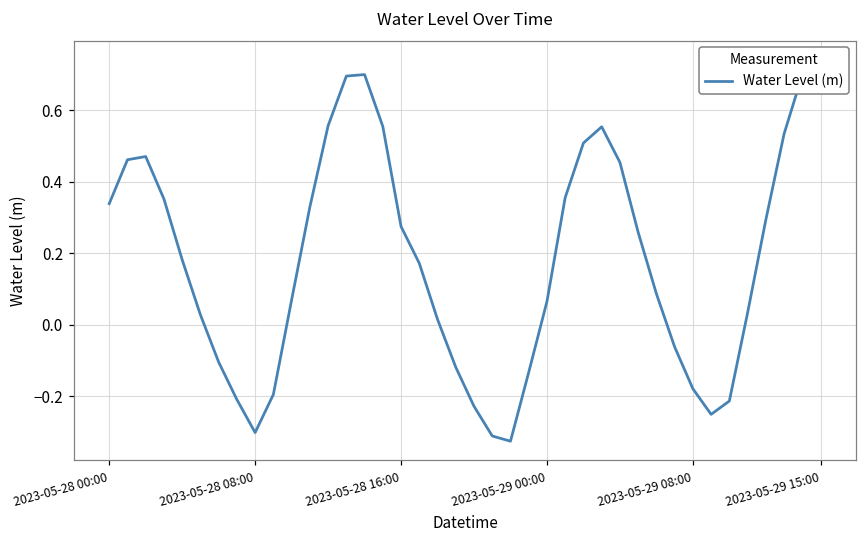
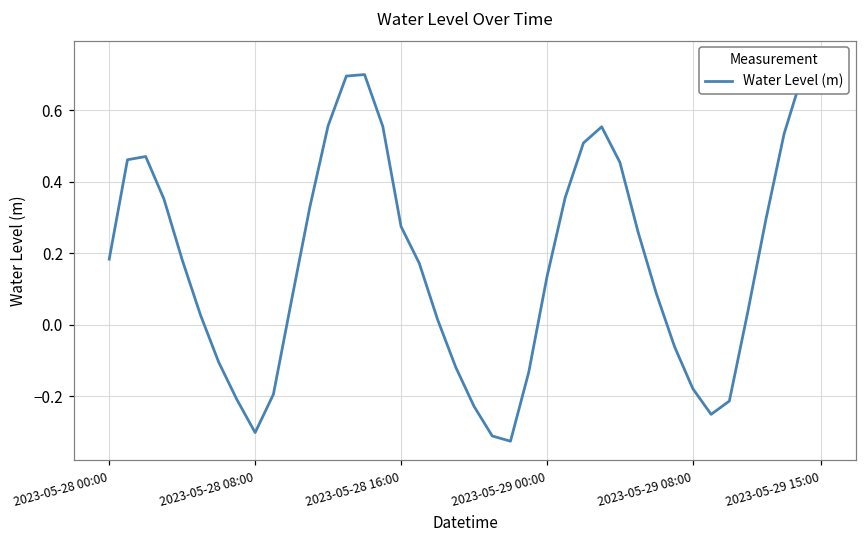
2023-05-28 00:00: 0.34 -> 0.18
2023-05-29 00:00: 0.07 -> 0.13
